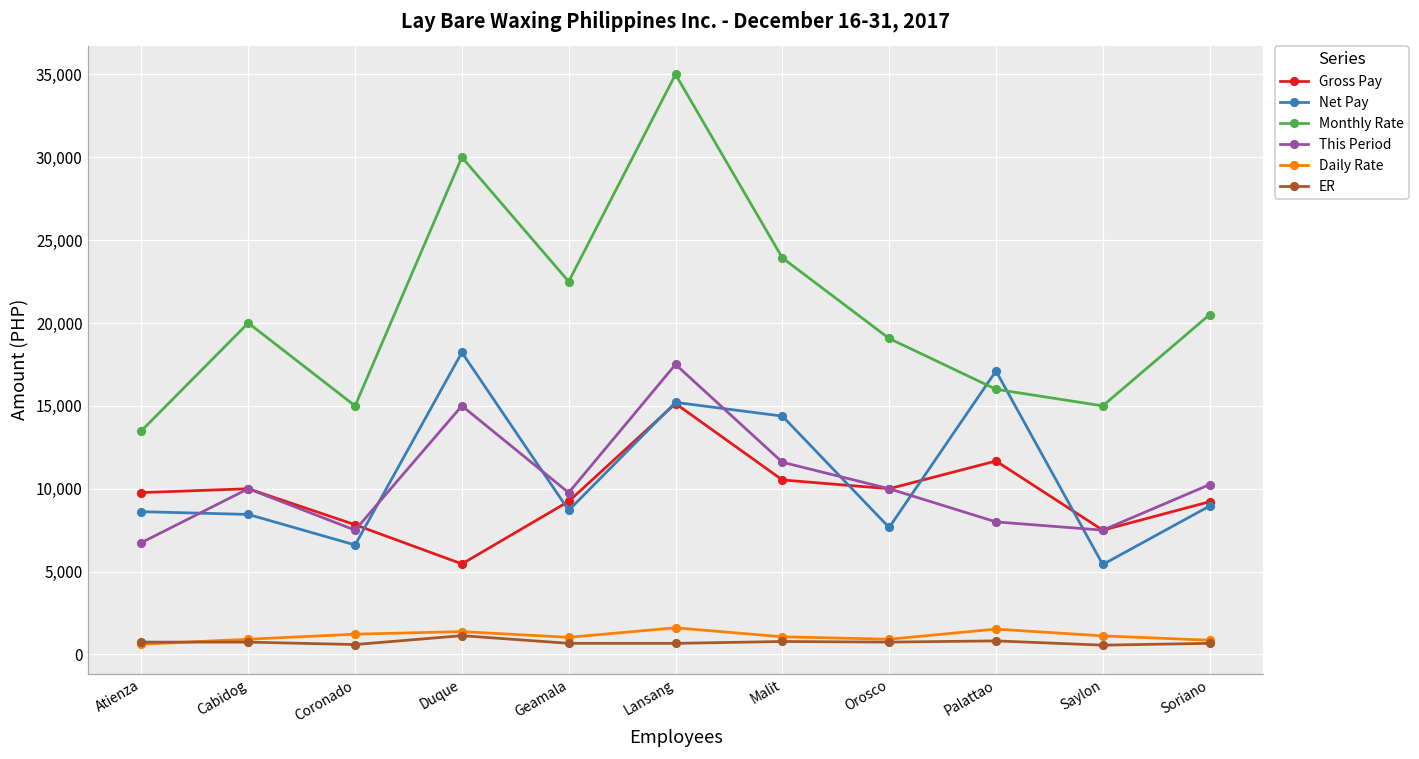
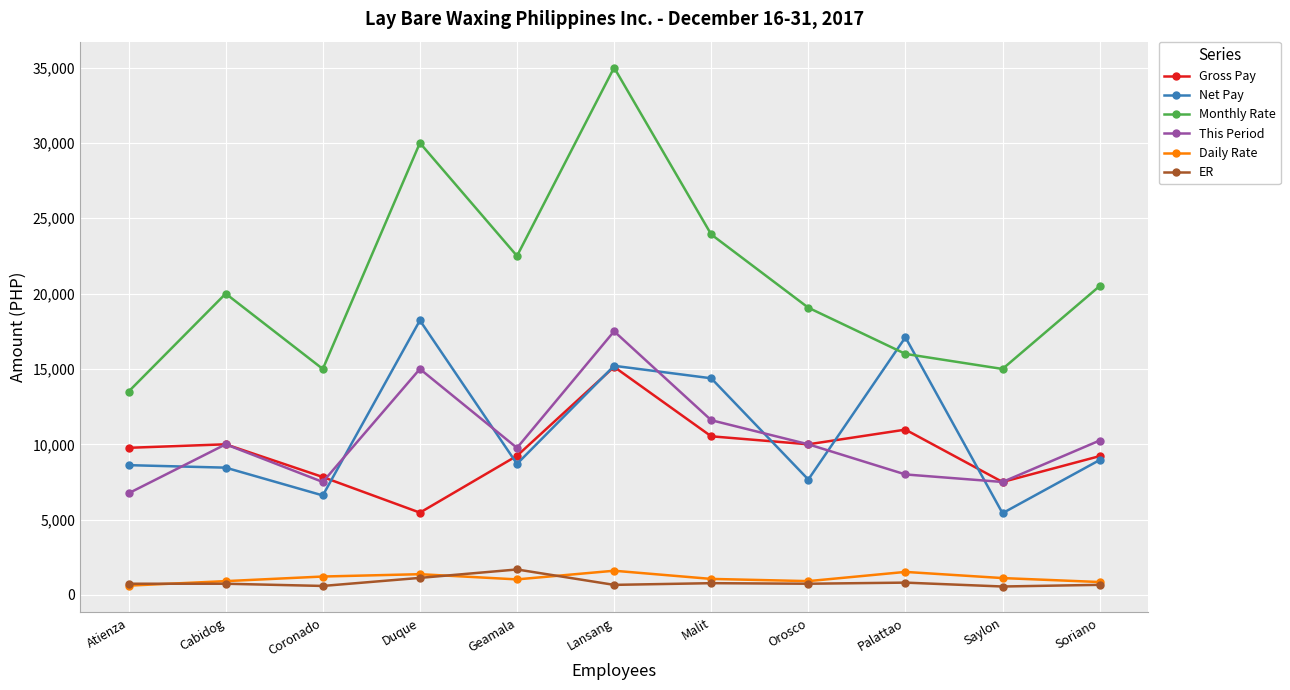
ER, Geamala: 700 -> 1,700
Gross Pay, Palattao: 11,700 -> 11,000
